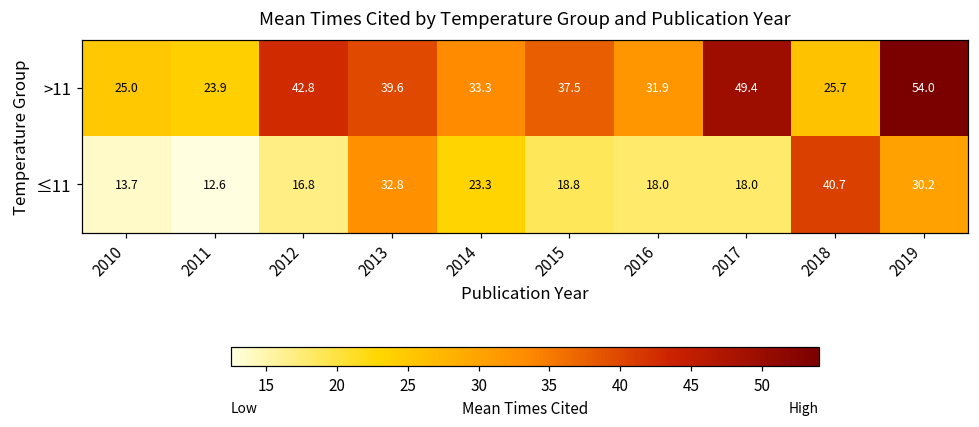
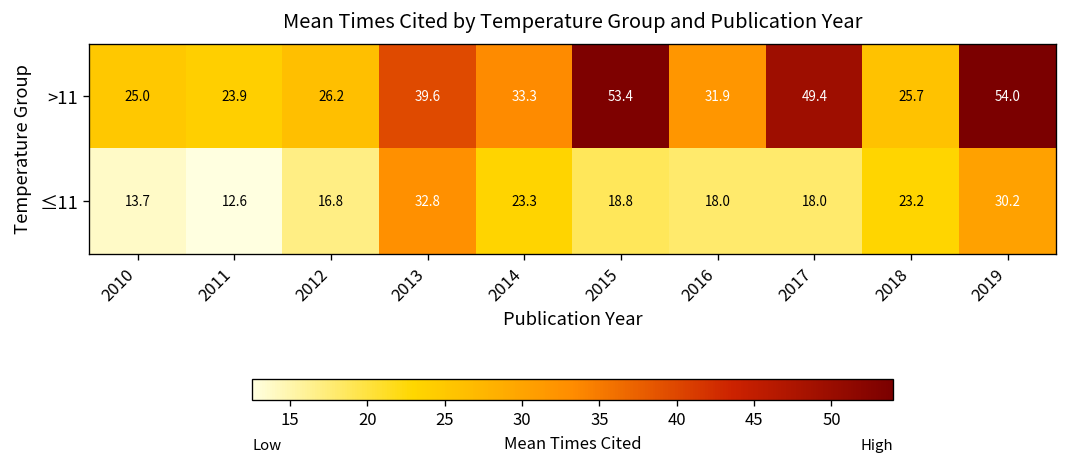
>11, 2012: 42.8 -> 26.2
>11, 2015: 37.5 -> 53.4
≤11, 2018: 40.7 -> 23.2
